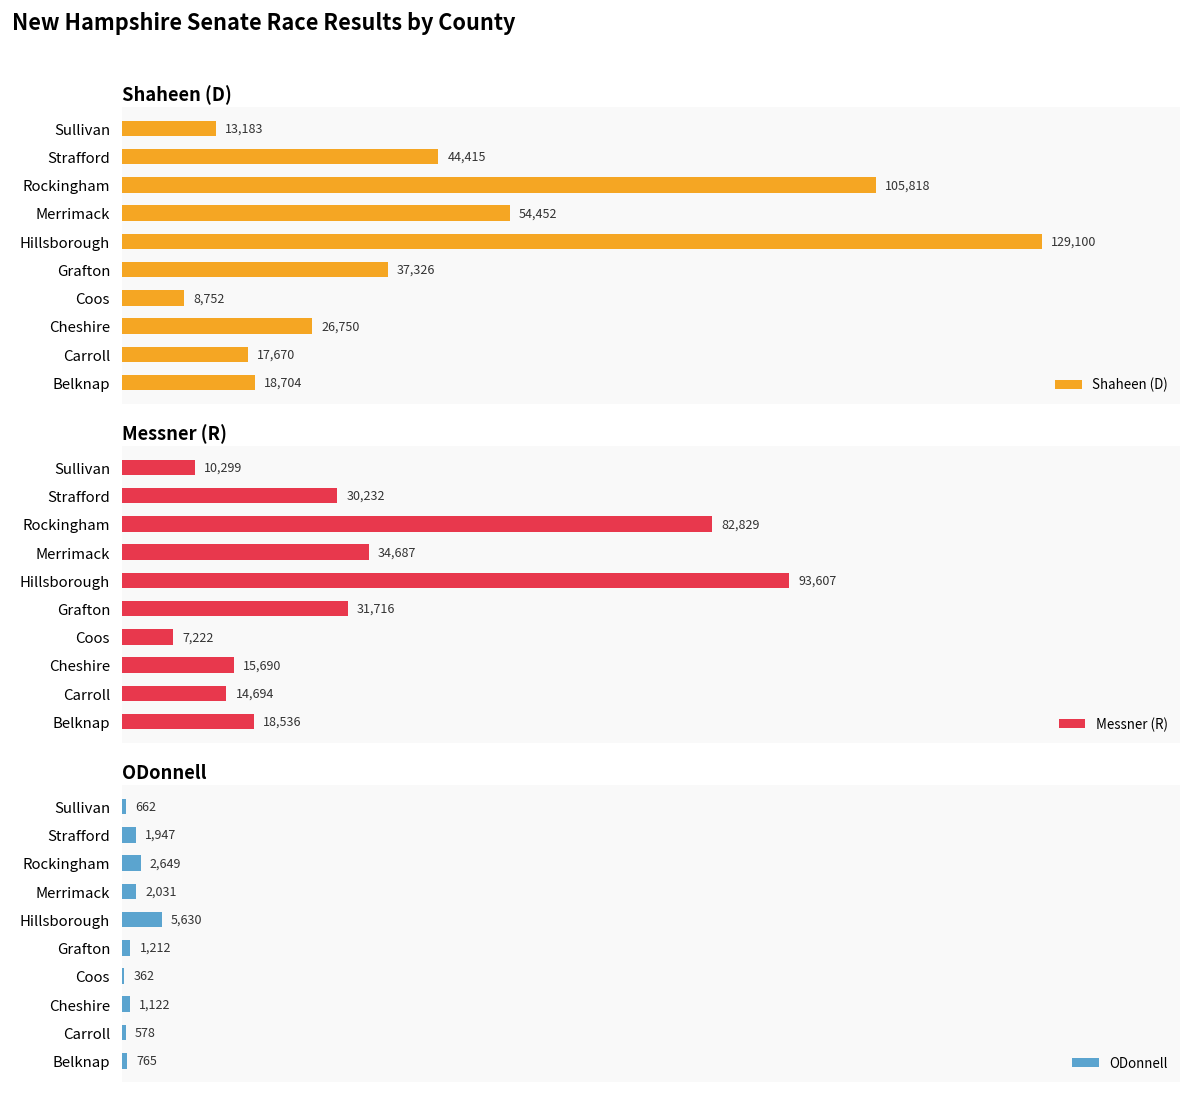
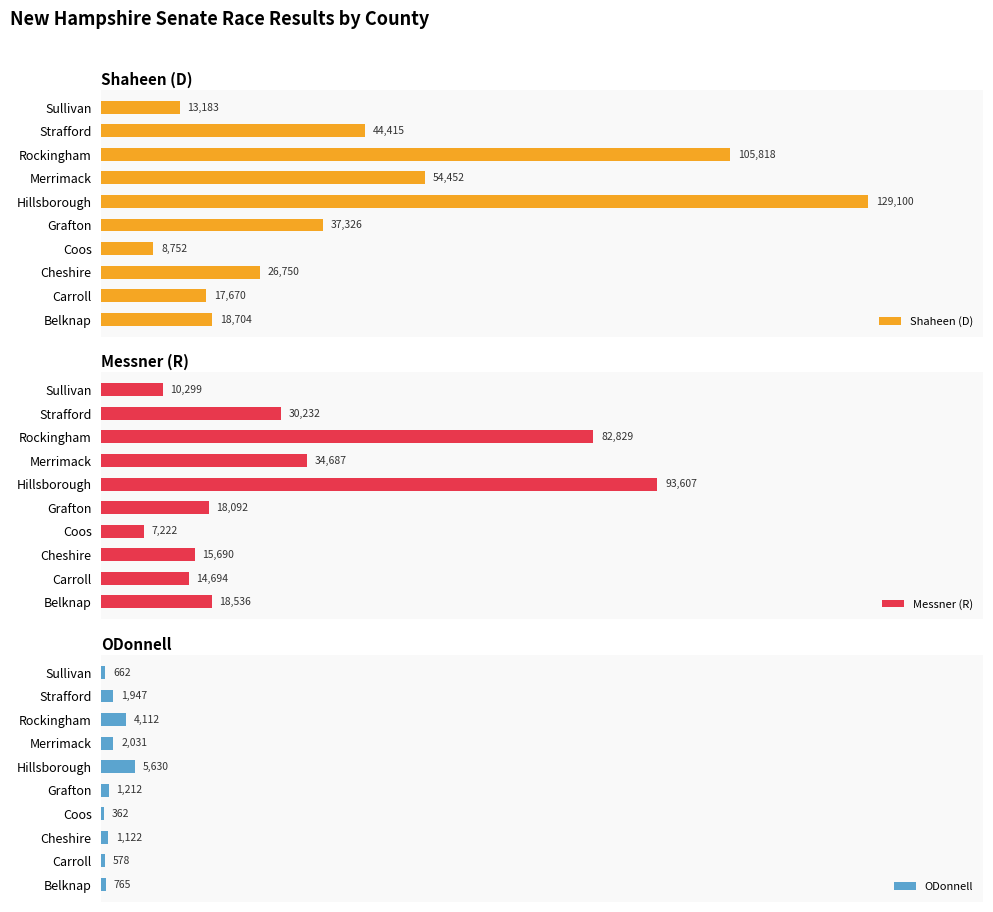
Messner (R), Grafton: 31,716 -> 18,092
ODonnell, Rockingham: 2,649 -> 4,112
